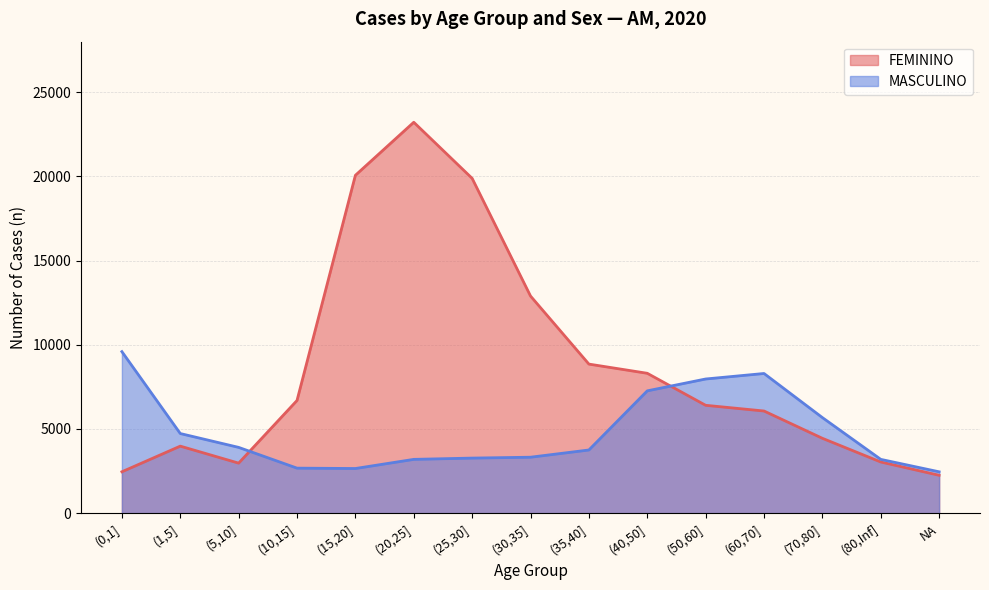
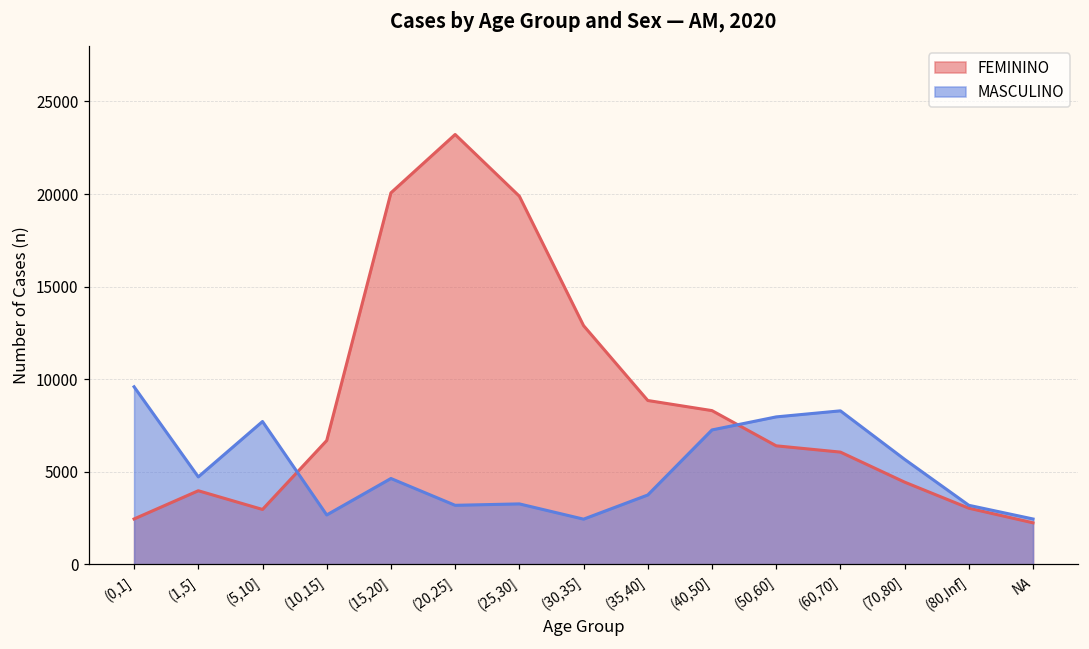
MASCULINO, (5,10]: 3900 -> 7700
MASCULINO, (15,20]: 2700 -> 4600
MASCULINO, (30,35]: 3300 -> 2400
